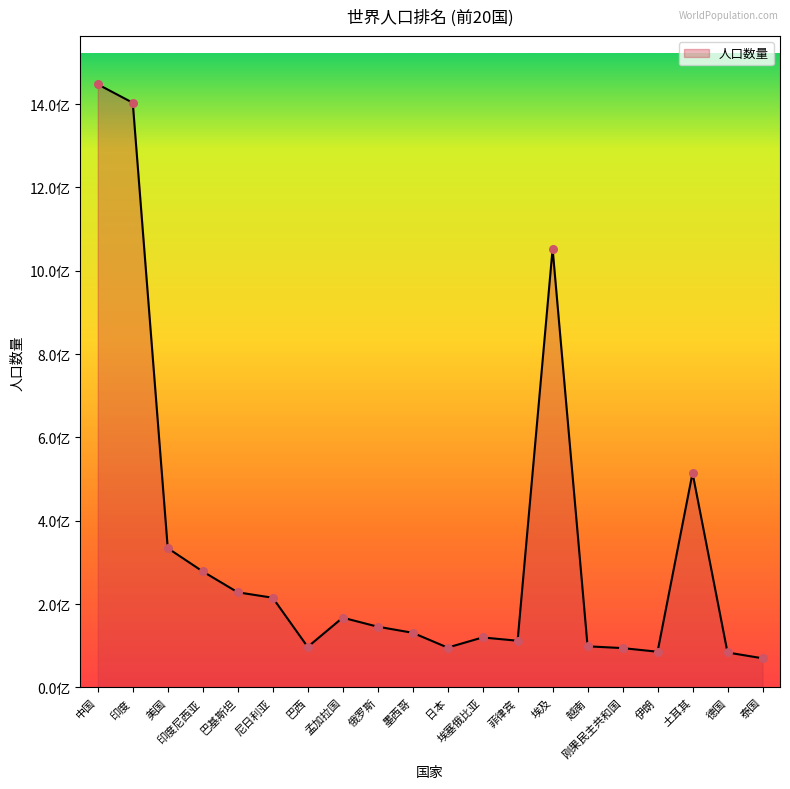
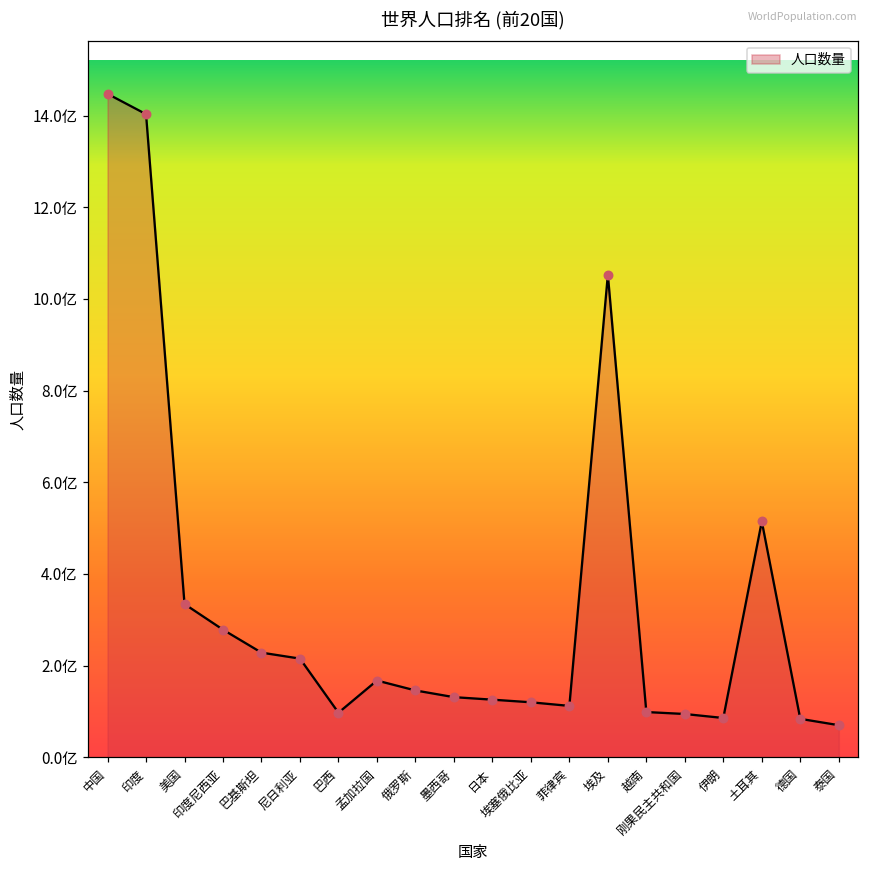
日本: 1.0亿 -> 1.3亿
